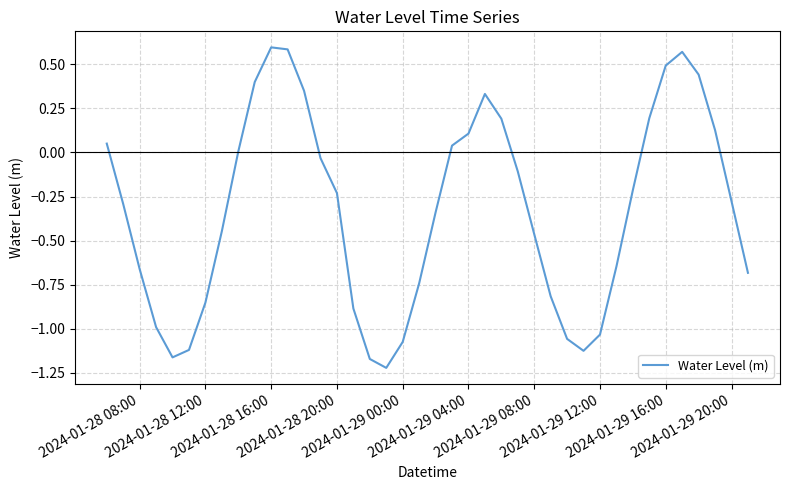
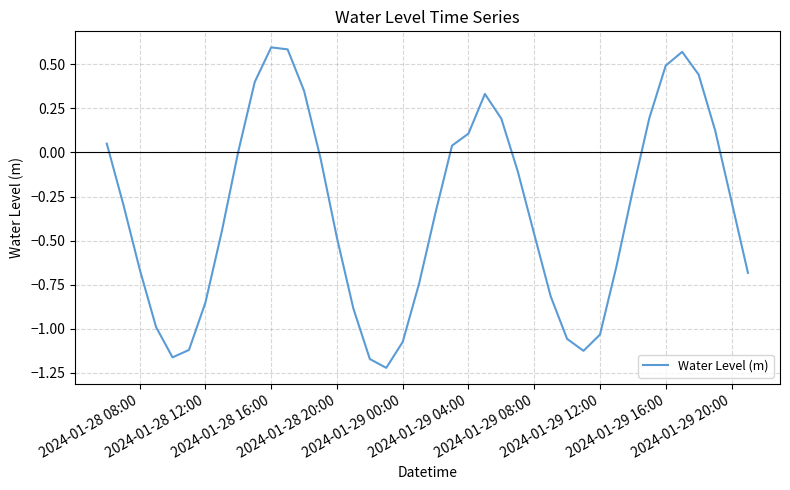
2024-01-28 20:00: -0.23 -> -0.48
